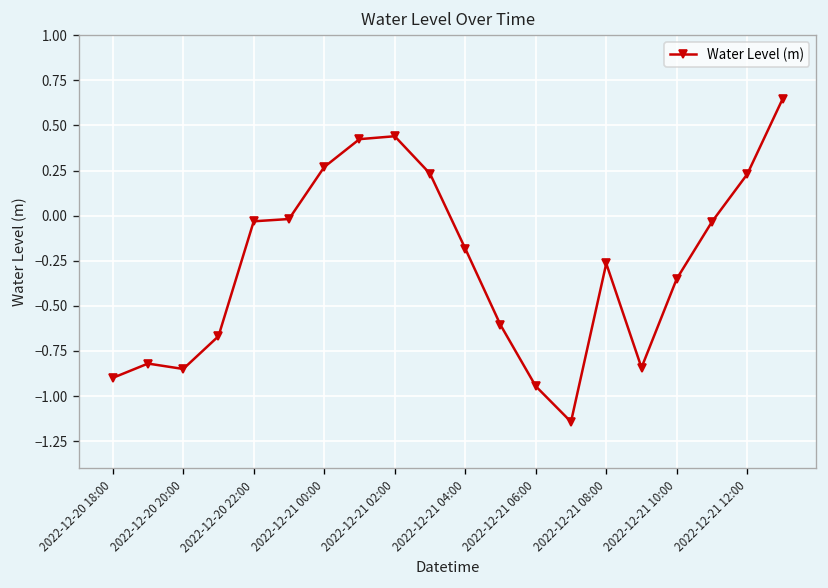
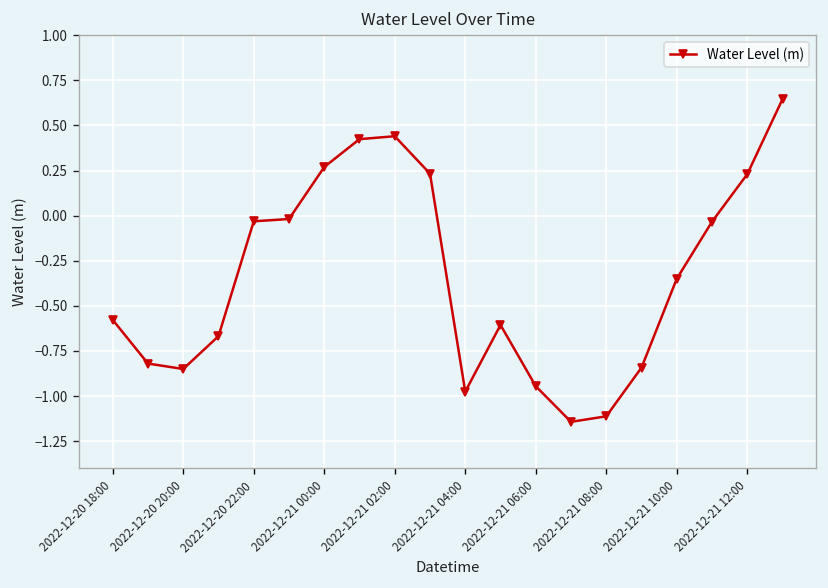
2022-12-20 18:00: -0.90 -> -0.58
2022-12-21 04:00: -0.18 -> -0.98
2022-12-21 08:00: -0.27 -> -1.11
